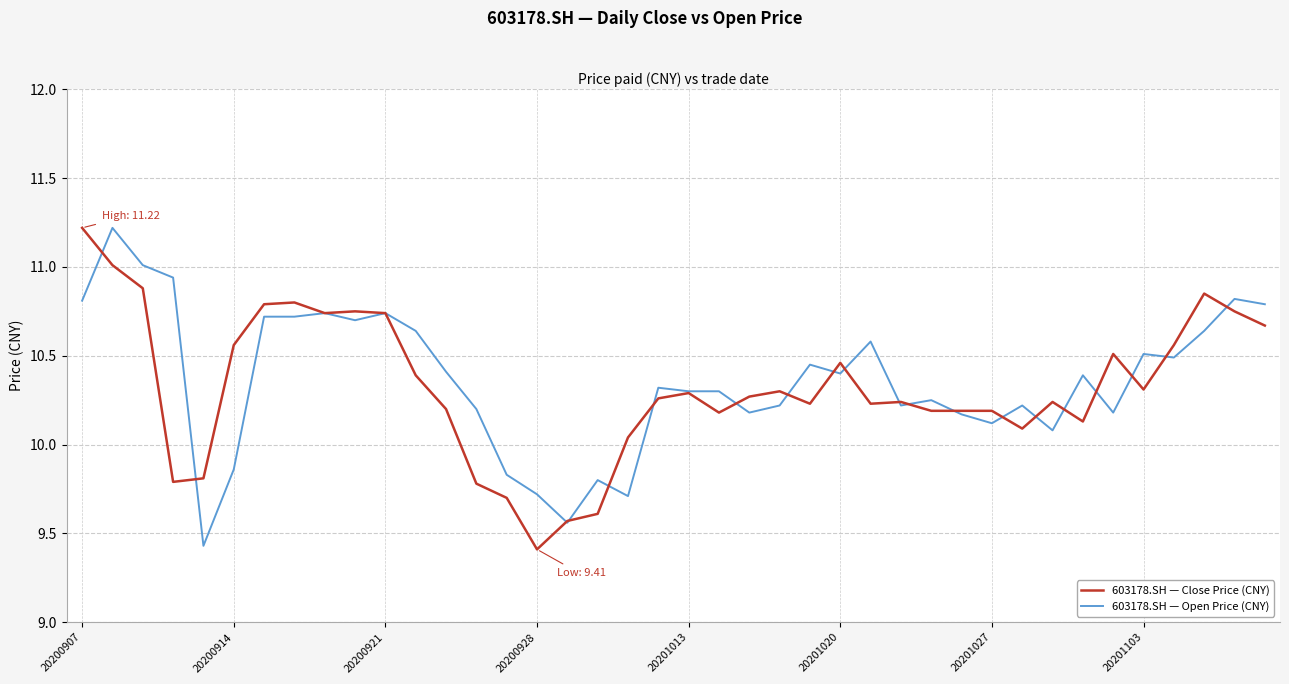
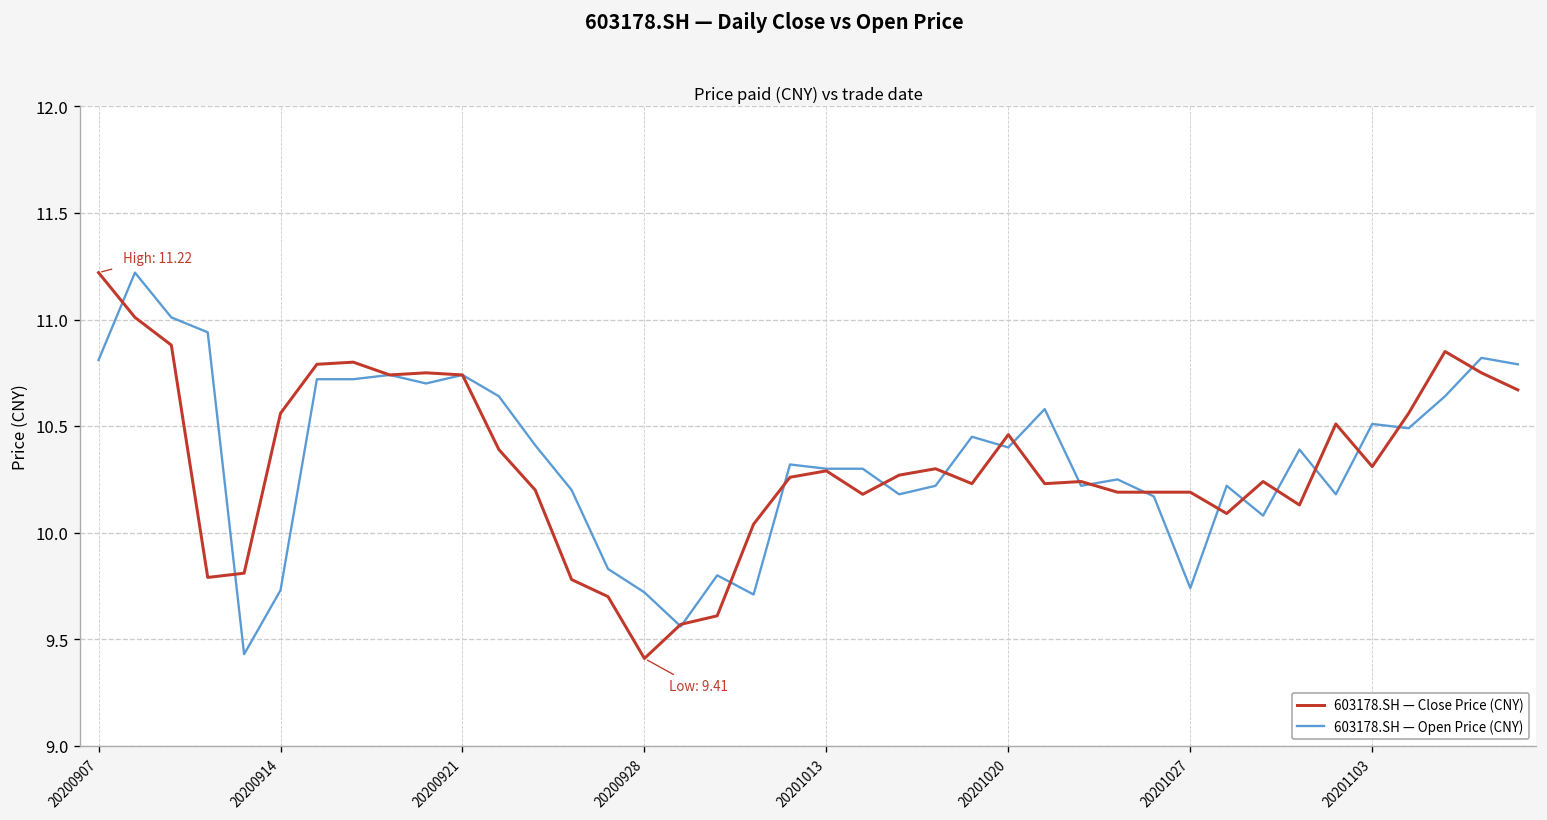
603178.SH — Open Price (CNY), 20200914: 9.86 -> 9.73
603178.SH — Open Price (CNY), 20201027: 10.12 -> 9.74
